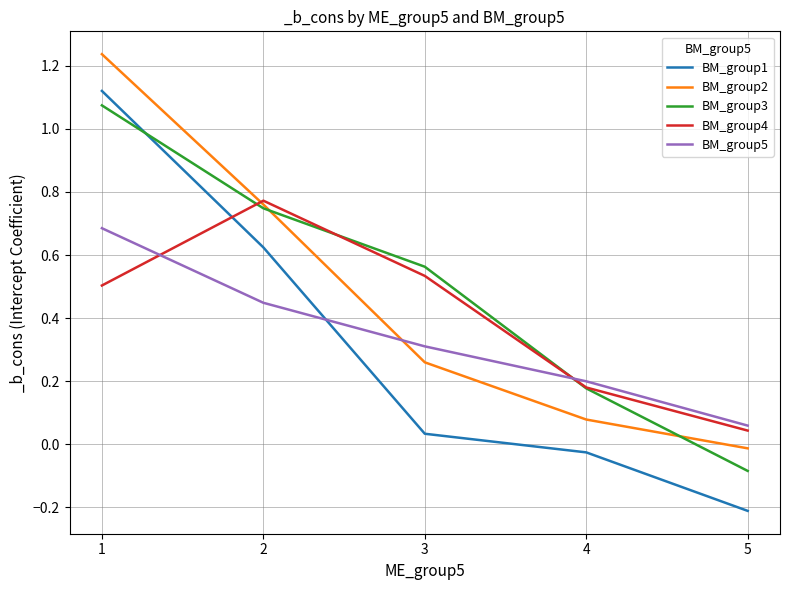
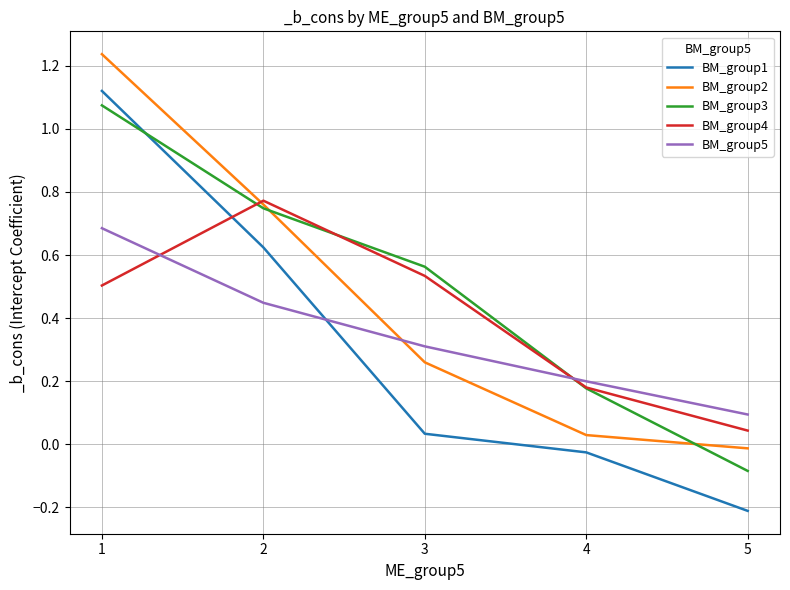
BM_group2, 4: 0.08 -> 0.03
BM_group5, 5: 0.06 -> 0.09
